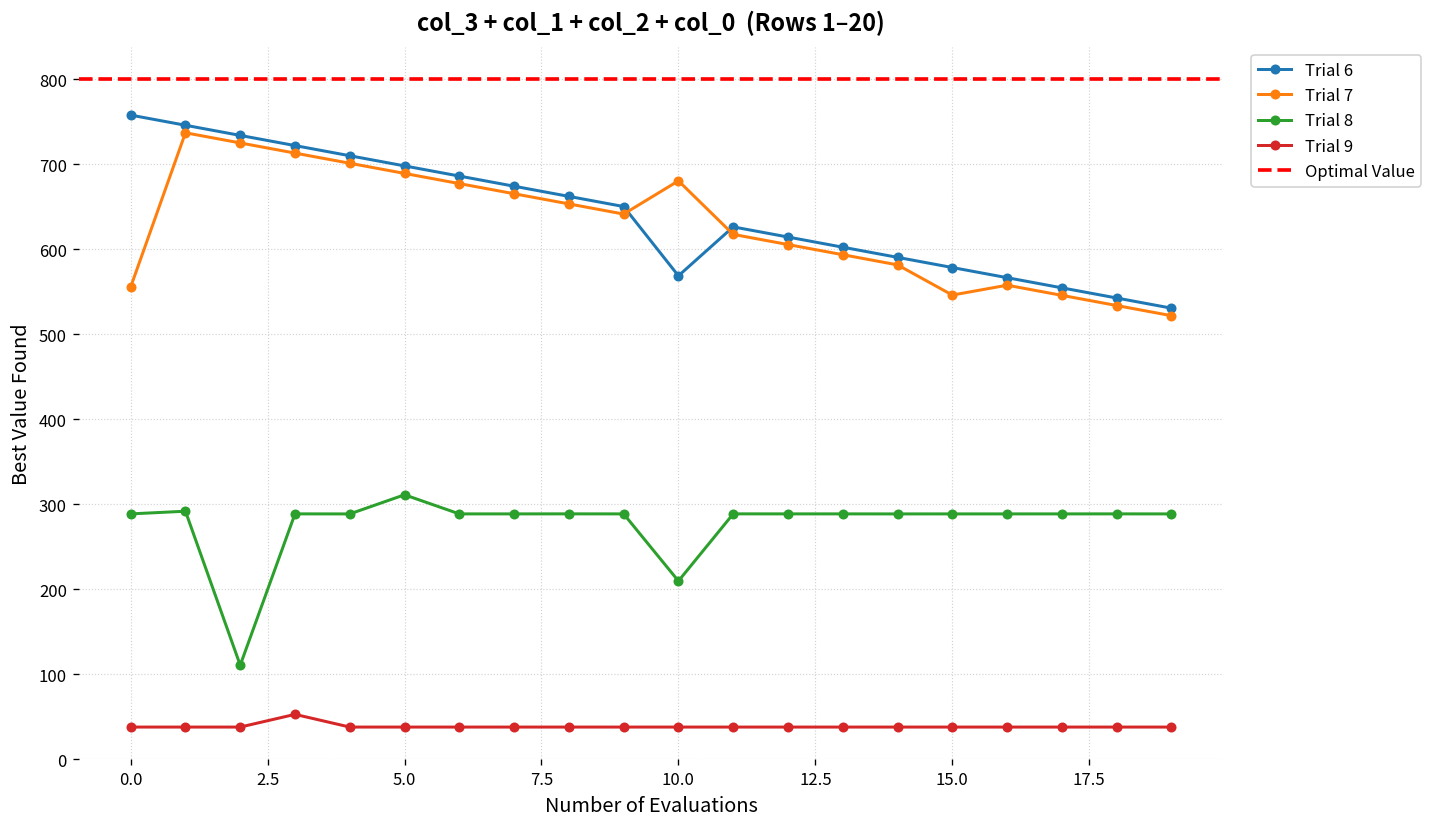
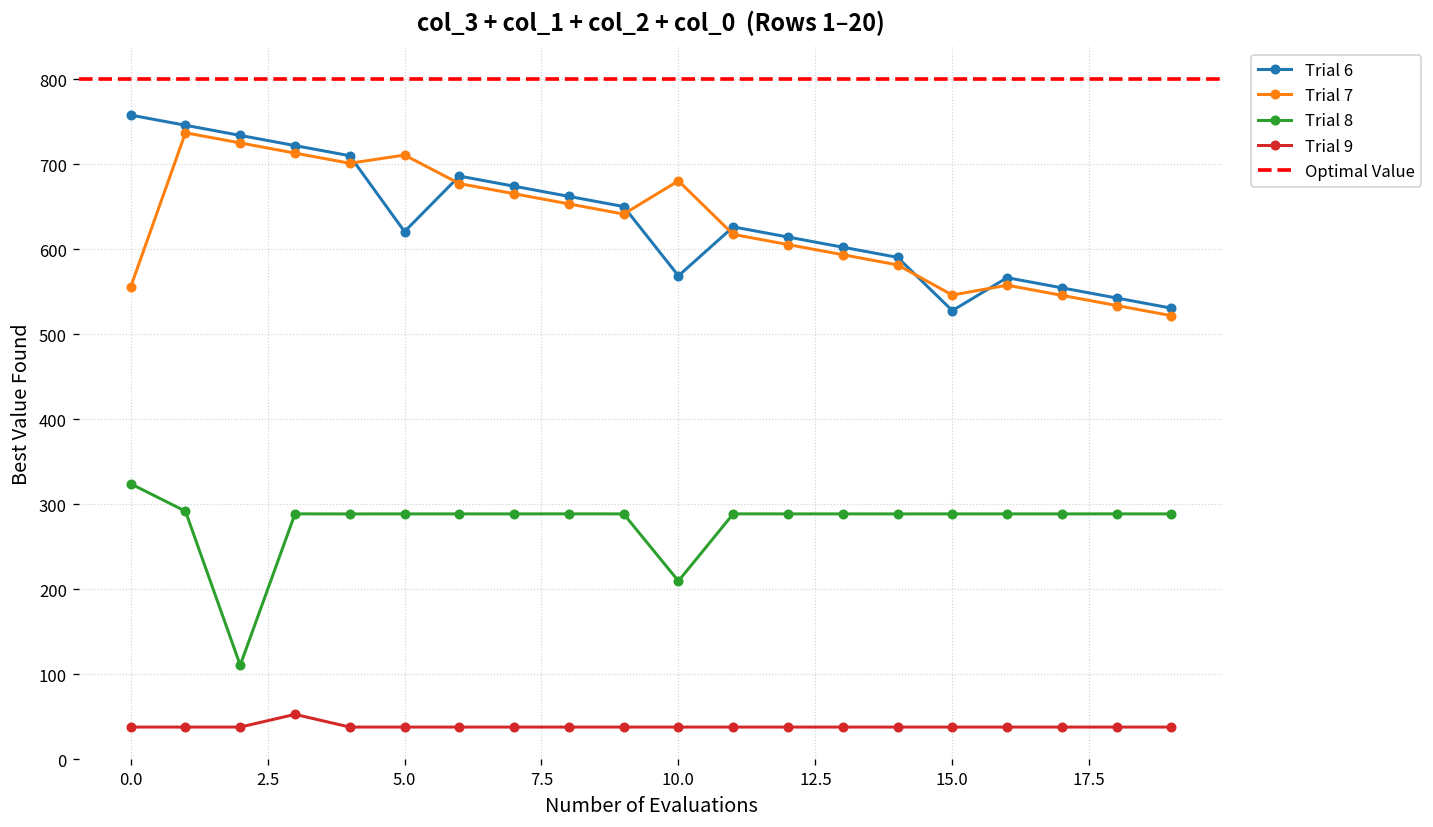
Trial 8, 0.0: 290 -> 320
Trial 6, 5.0: 700 -> 620
Trial 7, 5.0: 690 -> 710
Trial 8, 5.0: 310 -> 290
Trial 6, 15.0: 580 -> 530
